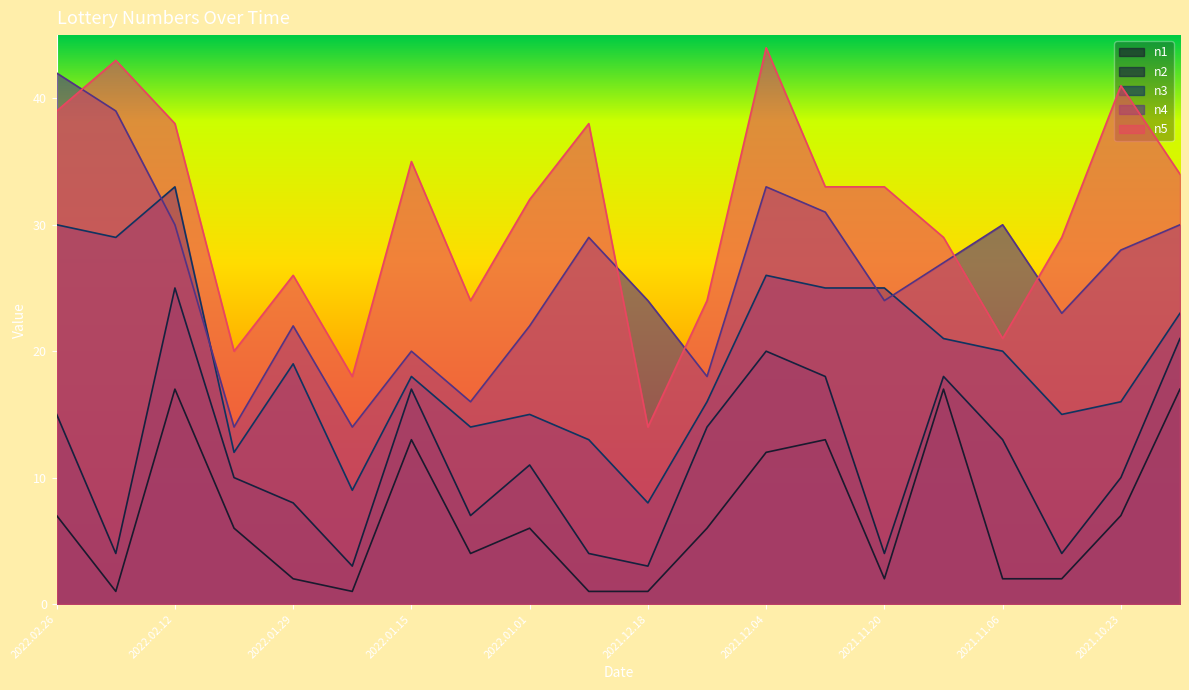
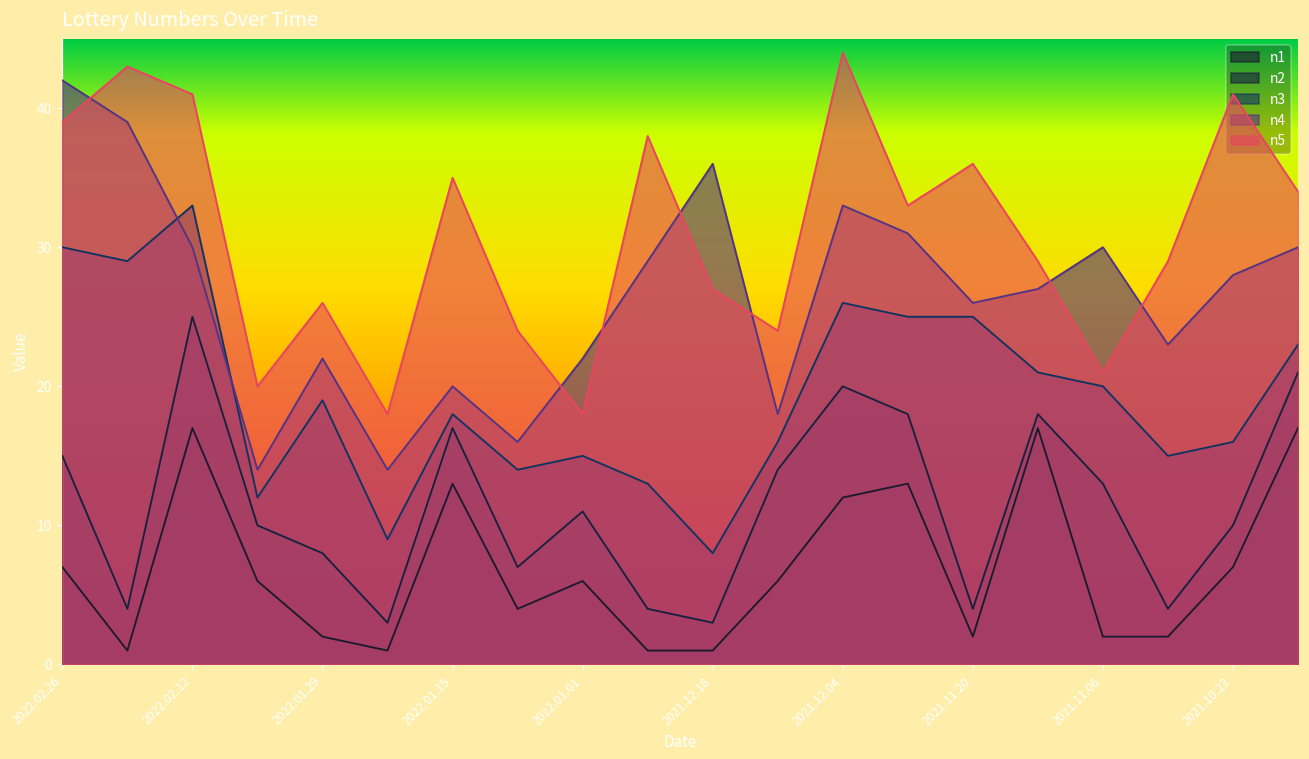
n5, 2022.02.12: 38 -> 41
n5, 2022.01.01: 32 -> 18
n4, 2021.12.18: 24 -> 36
n5, 2021.12.18: 14 -> 27
n4, 2021.11.20: 24 -> 26
n5, 2021.11.20: 33 -> 36
